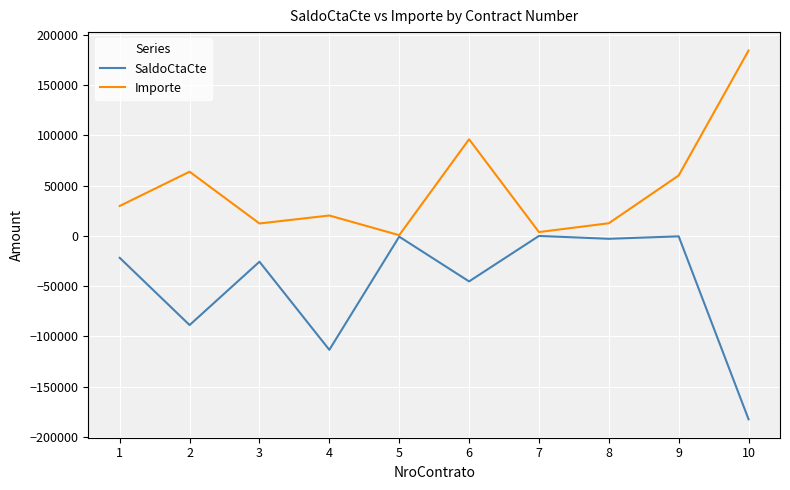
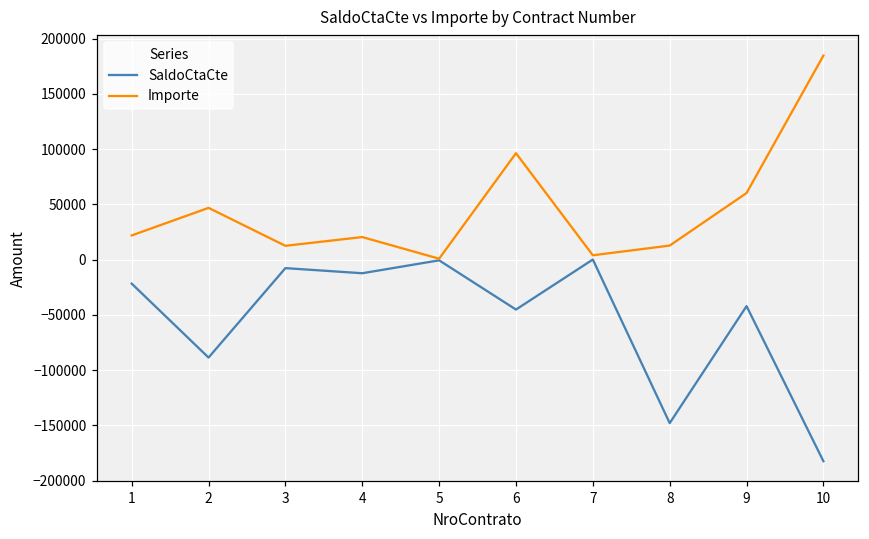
Importe, 1: 30000 -> 22000
Importe, 2: 64000 -> 47000
SaldoCtaCte, 3: -26000 -> -8000
SaldoCtaCte, 4: -113000 -> -12000
SaldoCtaCte, 8: -3000 -> -148000
SaldoCtaCte, 9: 0 -> -42000
